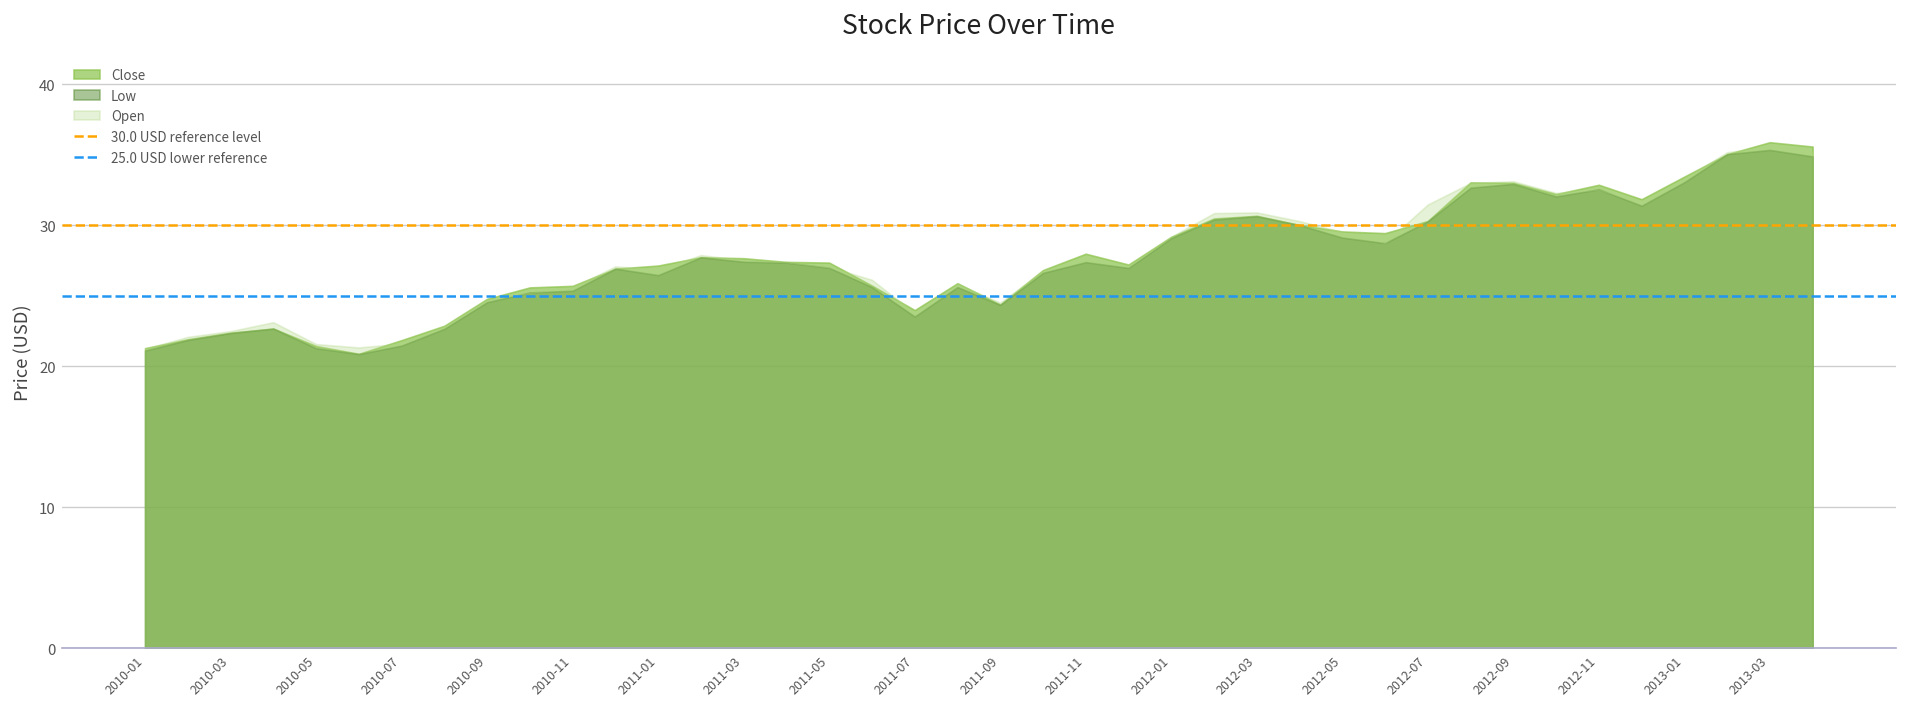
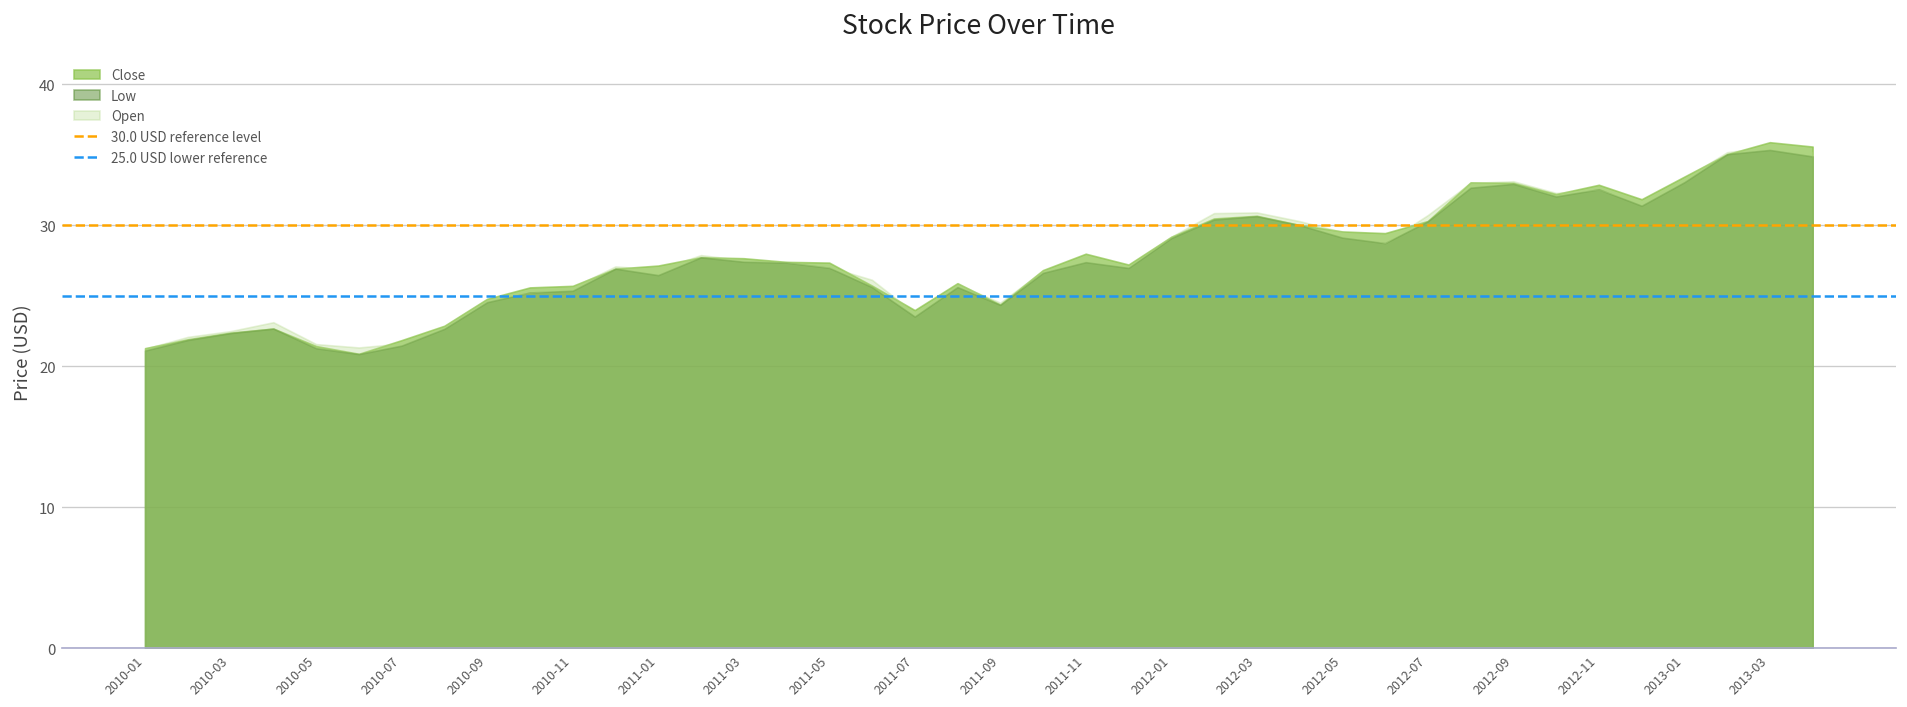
Open, 2012-07: 31.5 -> 30.7
